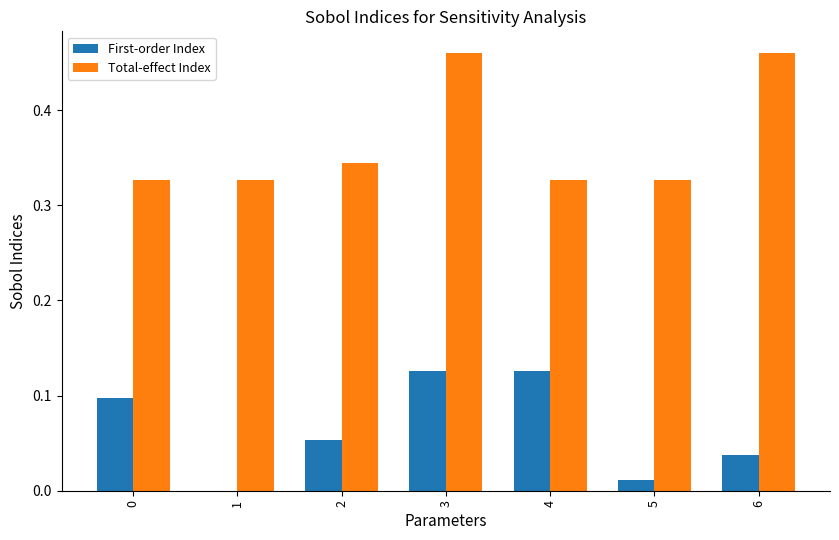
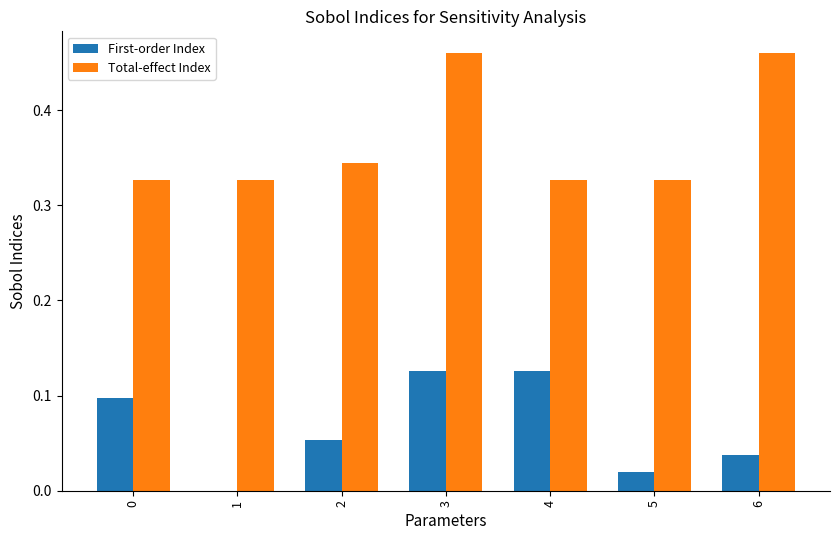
First-order Index, 5: 0.01 -> 0.02
